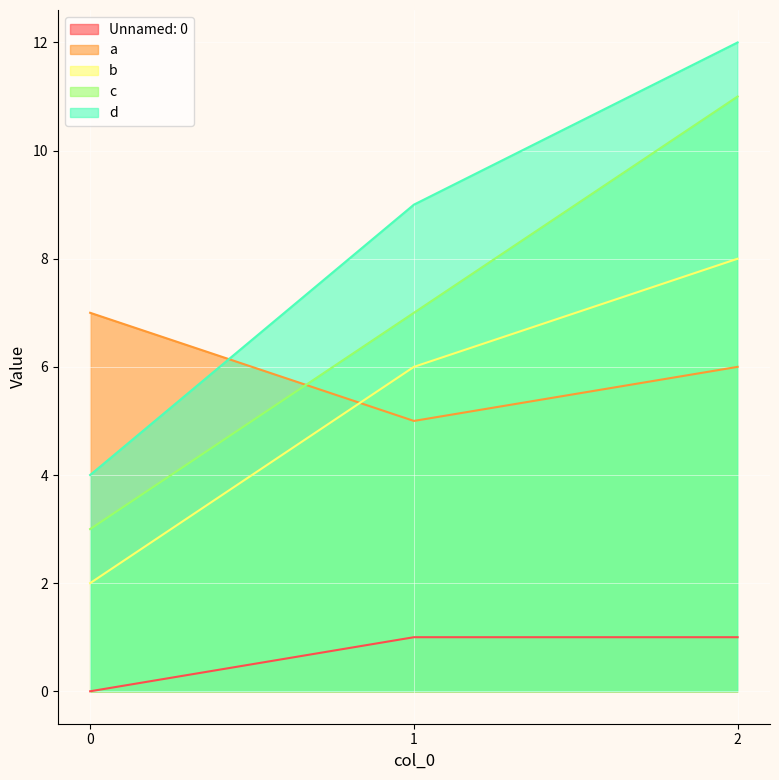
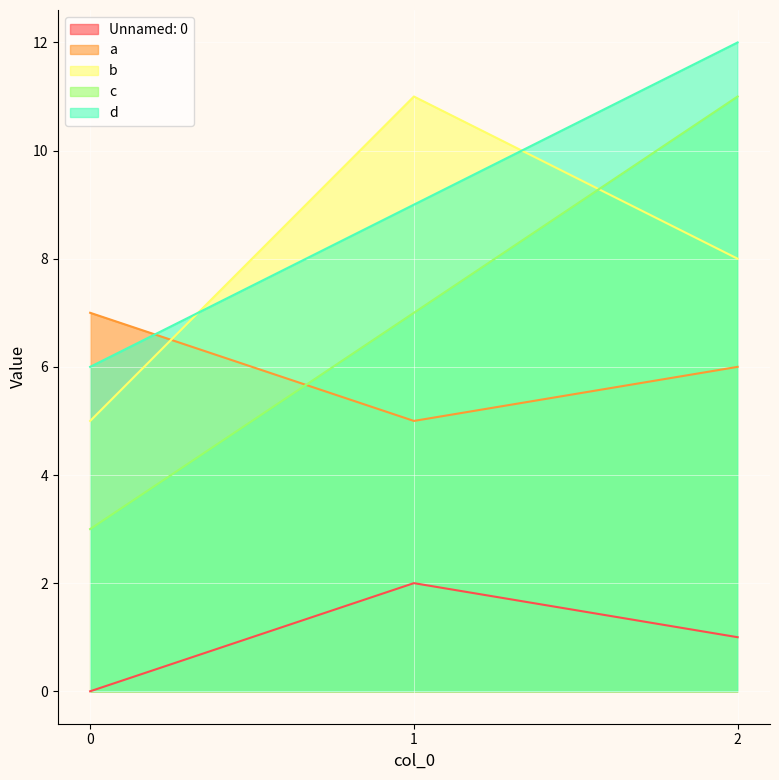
b, 0: 2 -> 5
d, 0: 4 -> 6
Unnamed: 0, 1: 1 -> 2
b, 1: 6 -> 11
